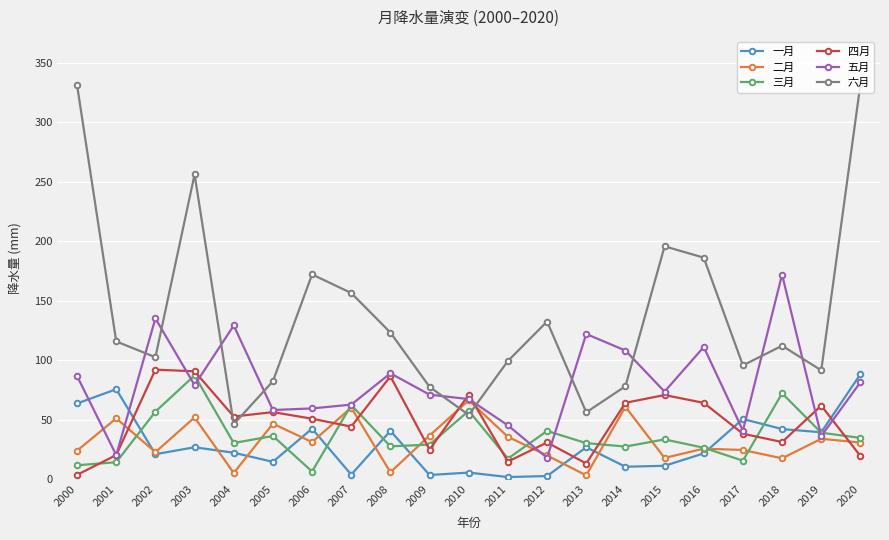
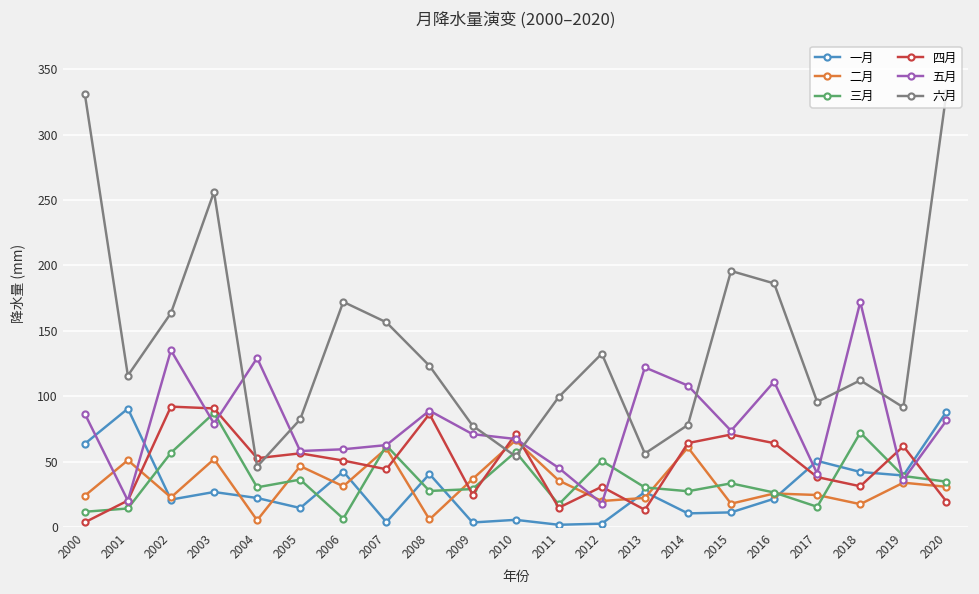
一月, 2001: 76 -> 91
六月, 2002: 103 -> 164
三月, 2012: 41 -> 51
二月, 2013: 3 -> 22
